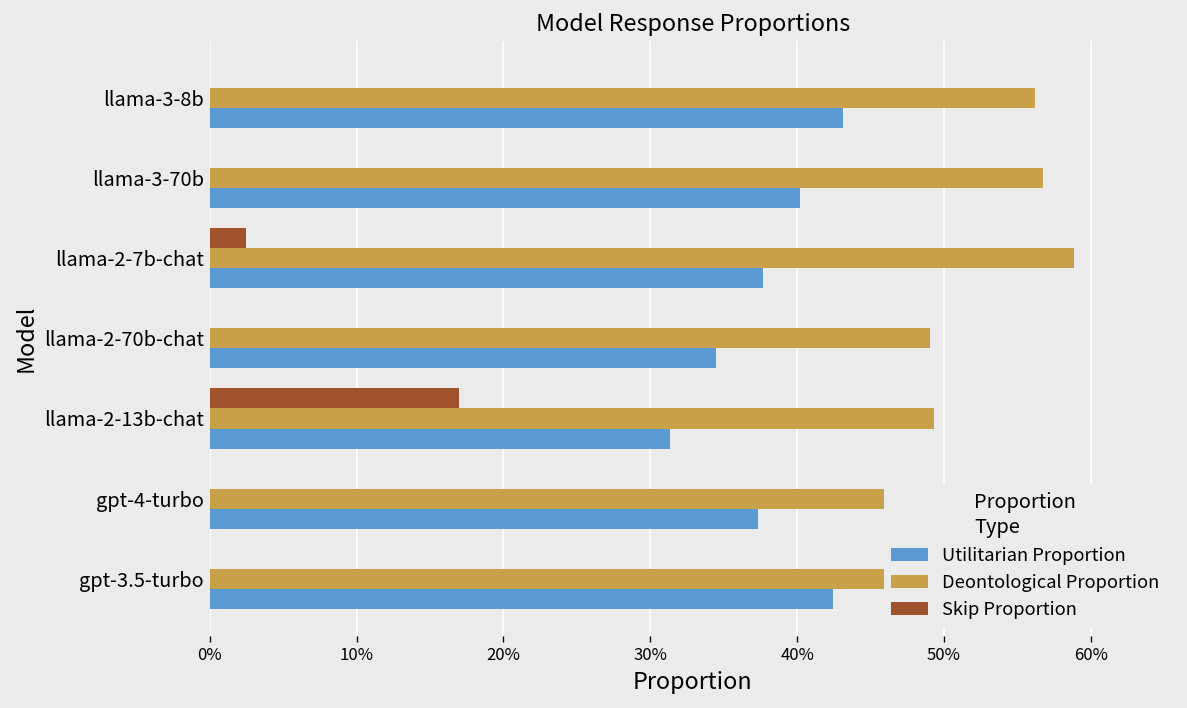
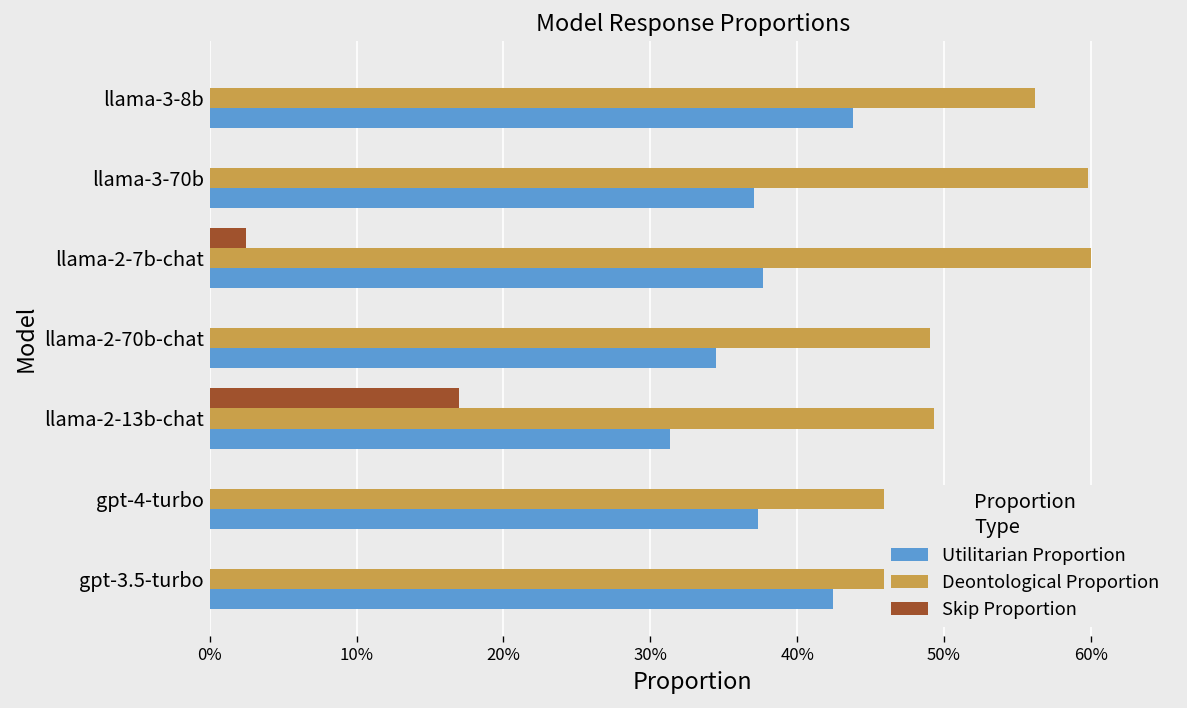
Utilitarian Proportion, llama-3-8b: 43.1% -> 43.8%
Deontological Proportion, llama-3-70b: 56.8% -> 59.8%
Utilitarian Proportion, llama-3-70b: 40.2% -> 37.0%
Deontological Proportion, llama-2-7b-chat: 58.8% -> 60.0%
